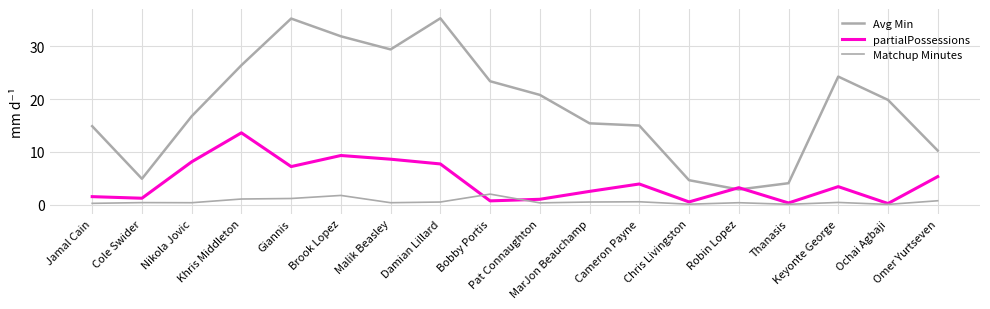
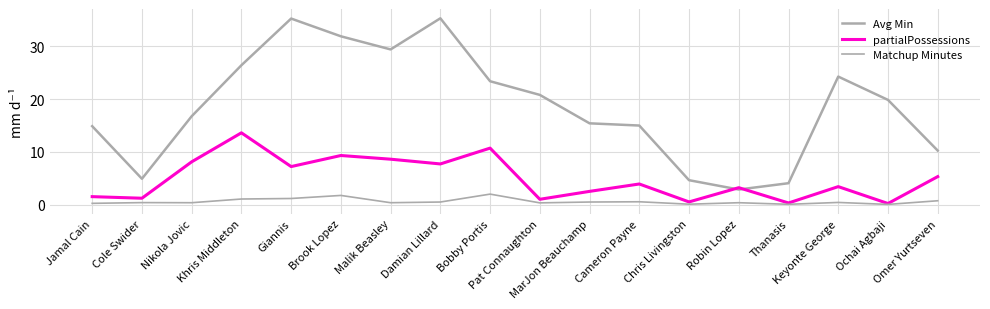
partialPossessions, Bobby Portis: 1 -> 11
